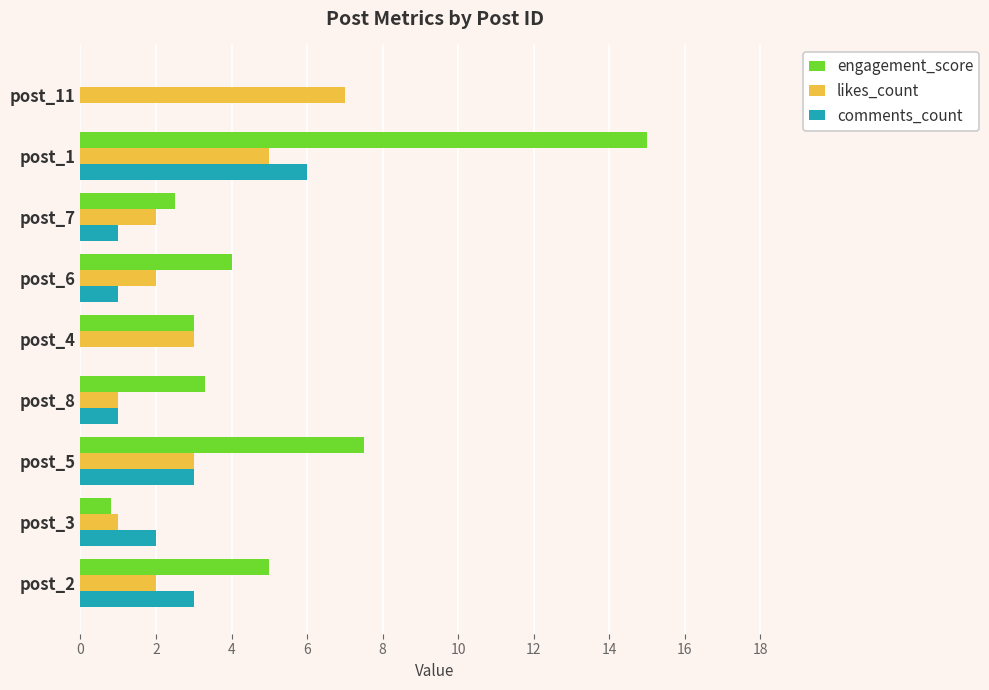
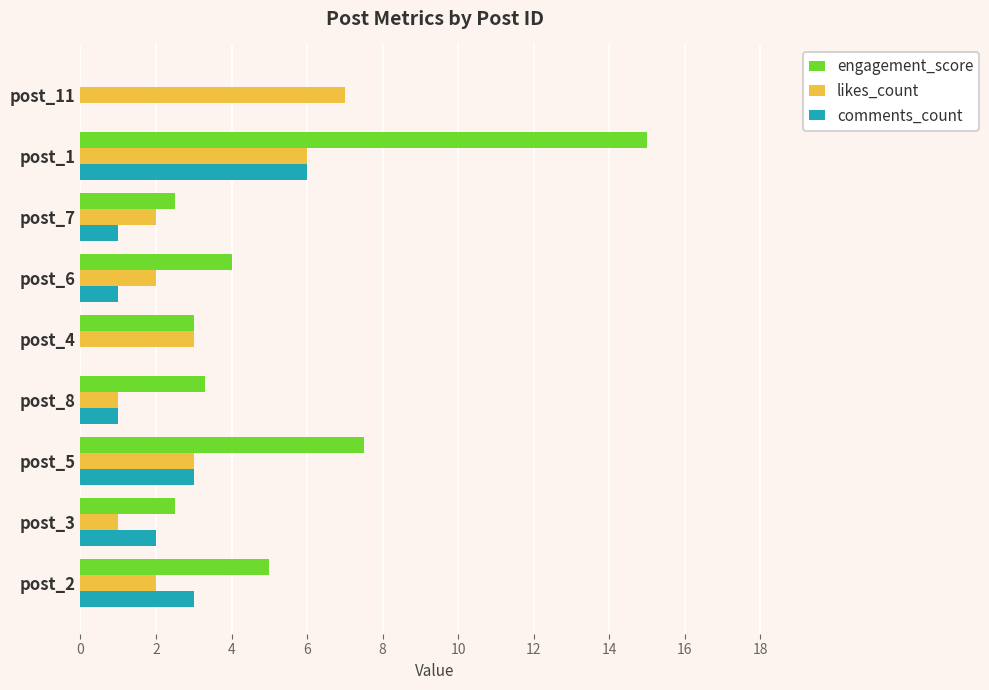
likes_count, post_1: 5 -> 6
engagement_score, post_3: 0.8 -> 2.5
